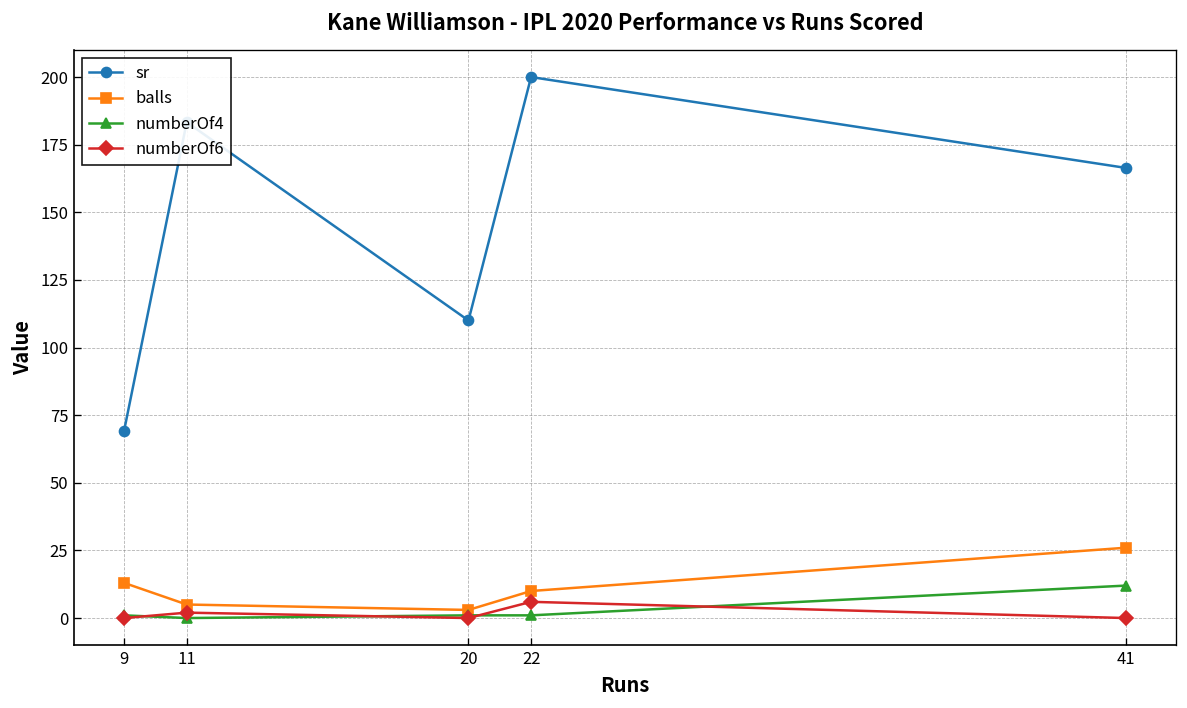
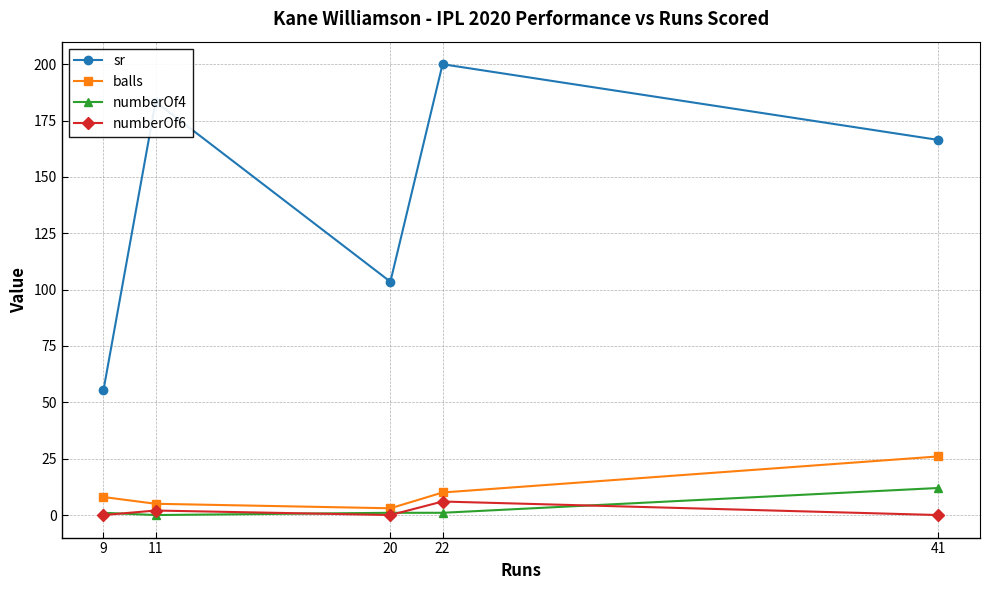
sr, 9: 69 -> 55
balls, 9: 13 -> 8
sr, 20: 110 -> 104
